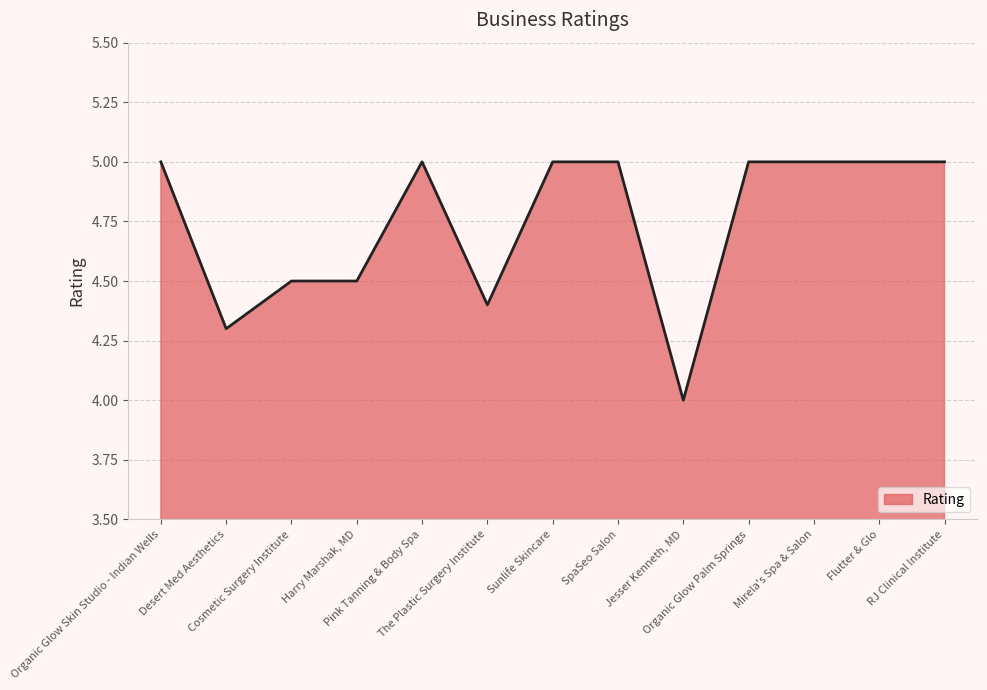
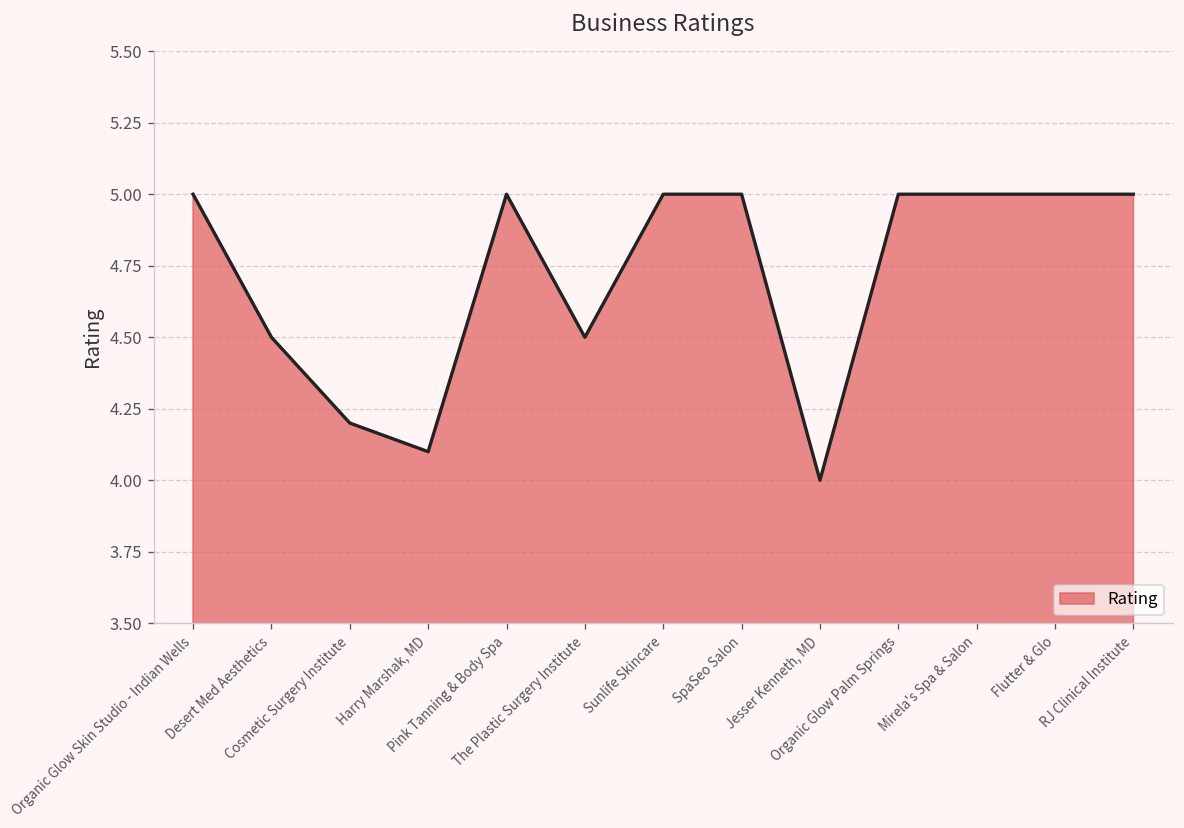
Desert Med Aesthetics: 4.3 -> 4.5
Cosmetic Surgery Institute: 4.5 -> 4.2
Harry Marshak, MD: 4.5 -> 4.1
The Plastic Surgery Institute: 4.4 -> 4.5
